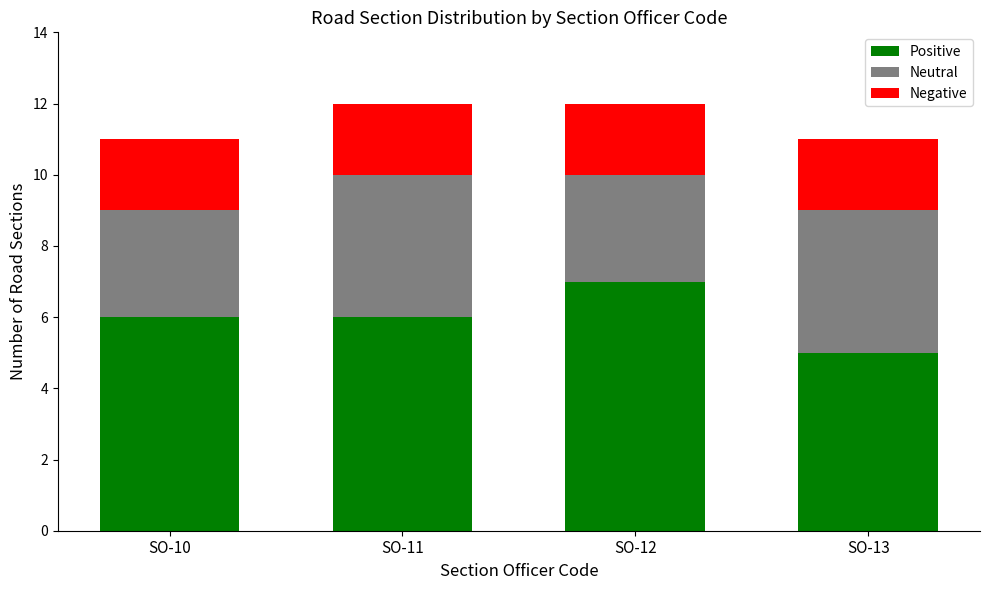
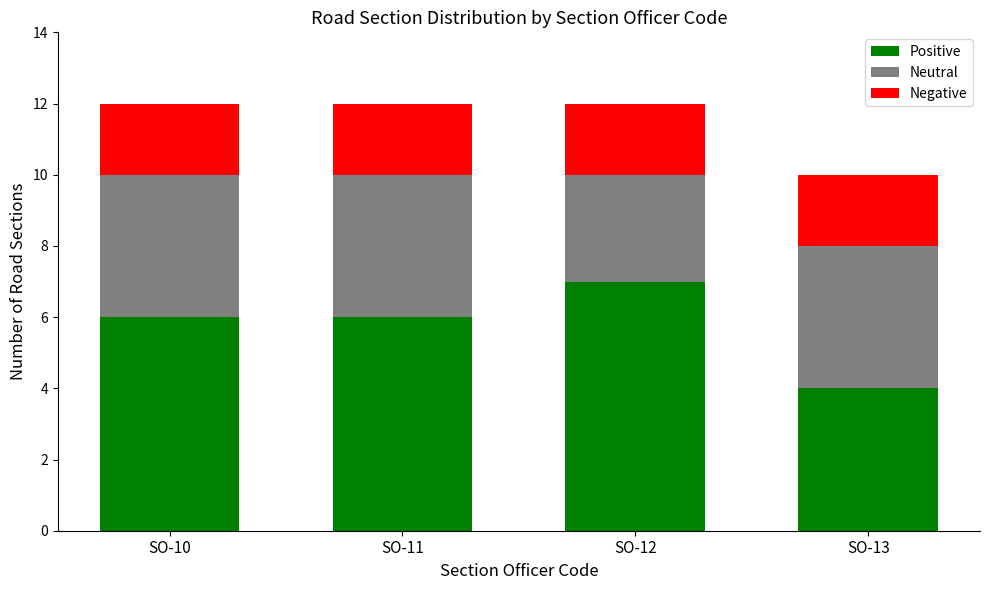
Neutral, SO-10: 3 -> 4
Positive, SO-13: 5 -> 4
